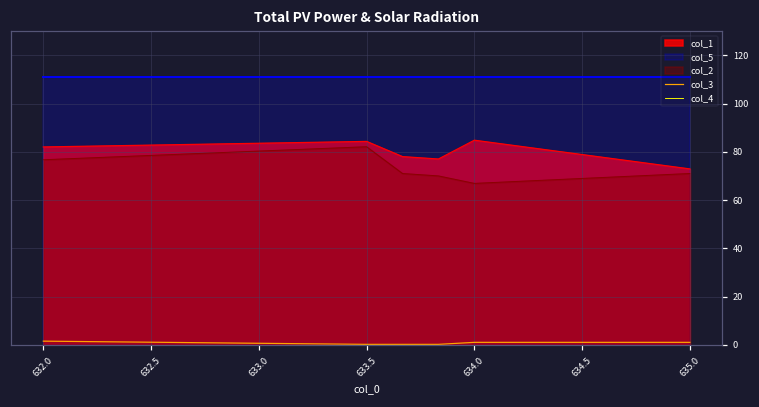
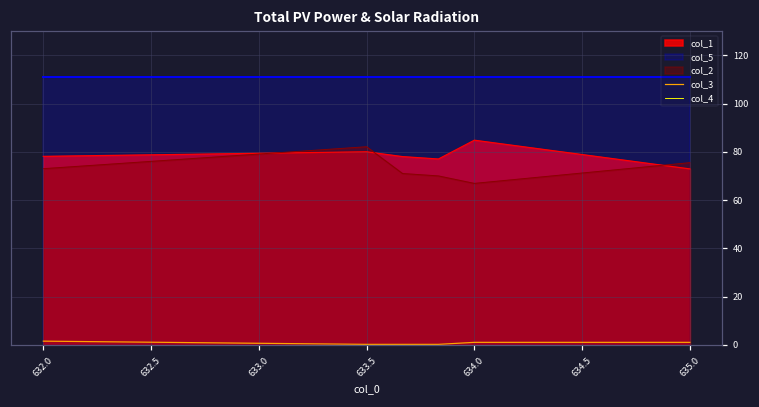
col_1, 632.0: 82 -> 78
col_2, 632.0: 77 -> 73
col_1, 633.5: 84 -> 80
col_2, 635.0: 71 -> 76
